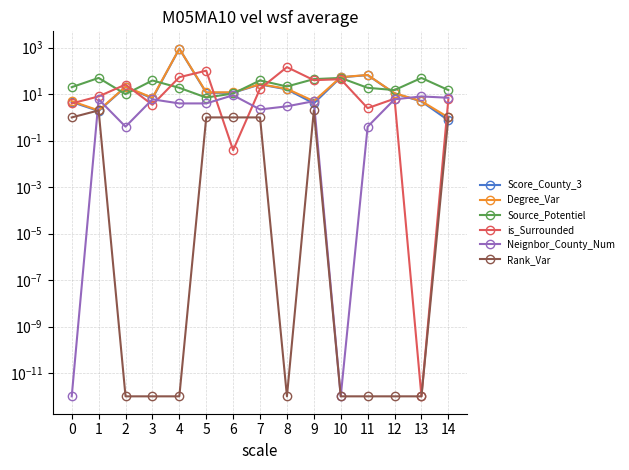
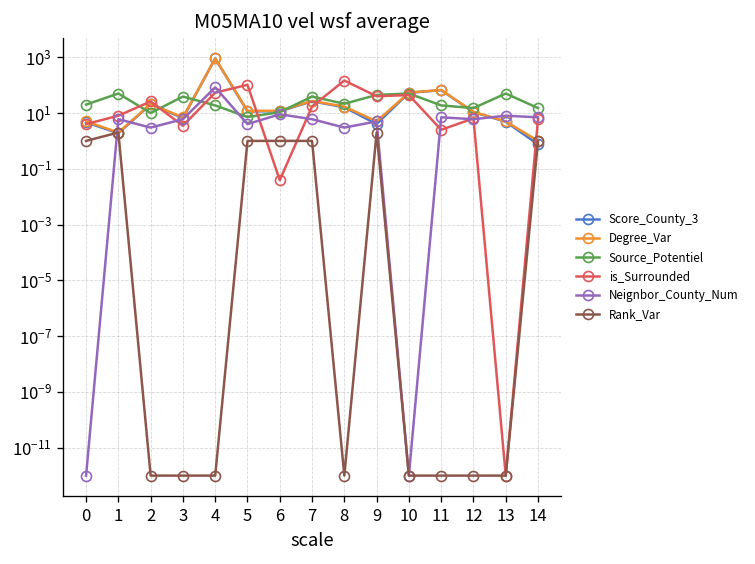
Neignbor_County_Num, 2: 0.4 -> 3
Neignbor_County_Num, 4: 4 -> 80
Neignbor_County_Num, 7: 2 -> 6
Neignbor_County_Num, 11: 0.4 -> 7
